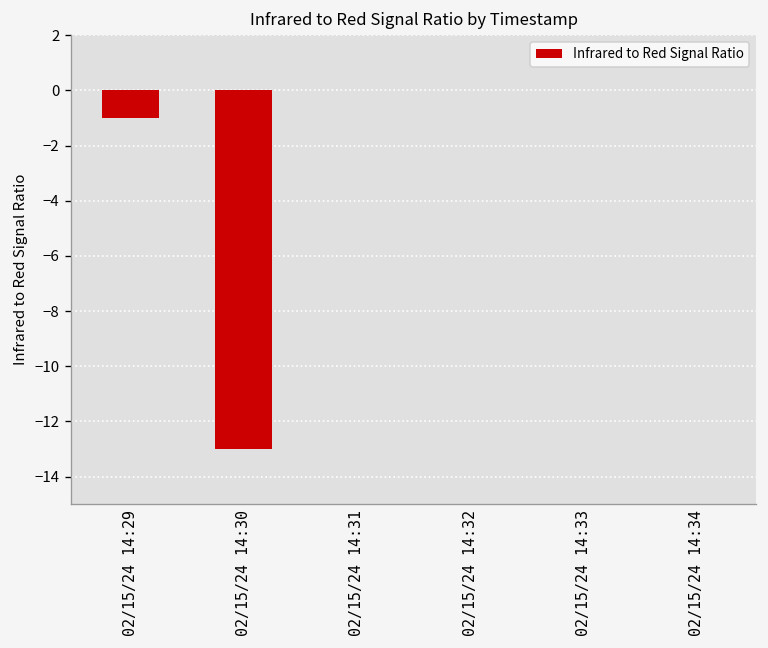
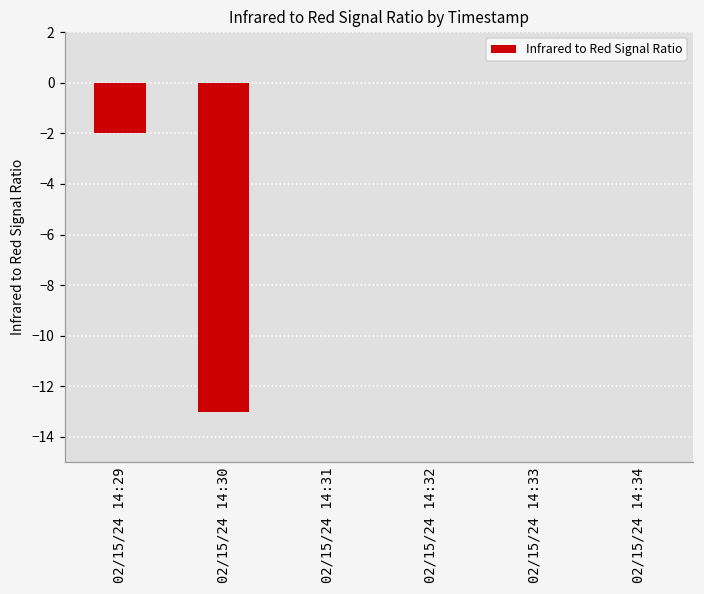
02/15/24 14:29: -1 -> -2
